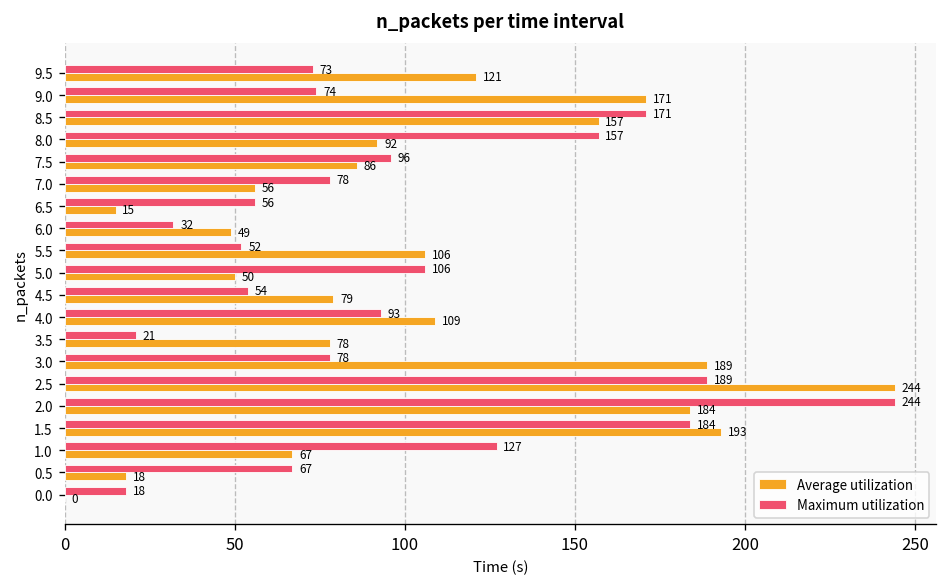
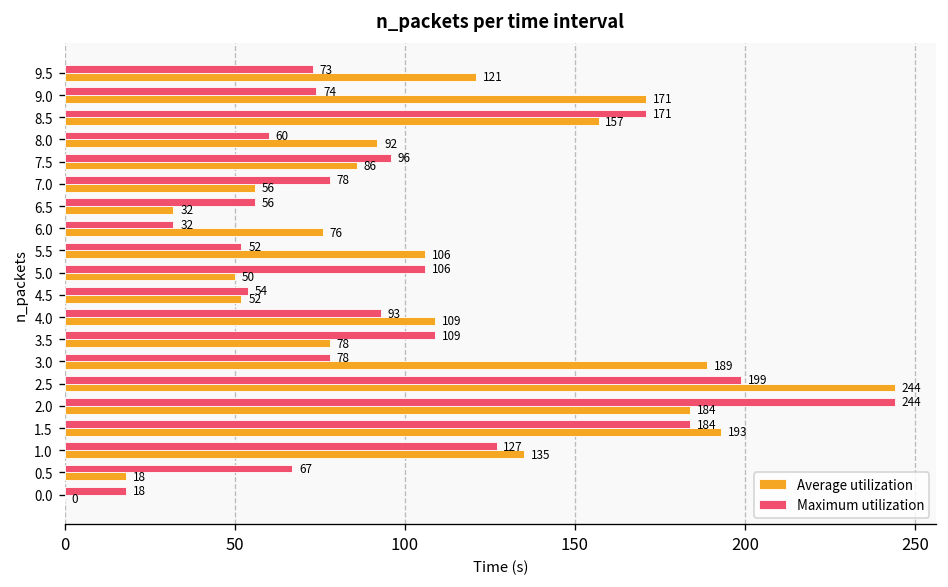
Maximum utilization, 8.0: 157 -> 60
Average utilization, 6.5: 15 -> 32
Average utilization, 6.0: 49 -> 76
Average utilization, 4.5: 79 -> 52
Maximum utilization, 3.5: 21 -> 109
Maximum utilization, 2.5: 189 -> 199
Average utilization, 1.0: 67 -> 135
